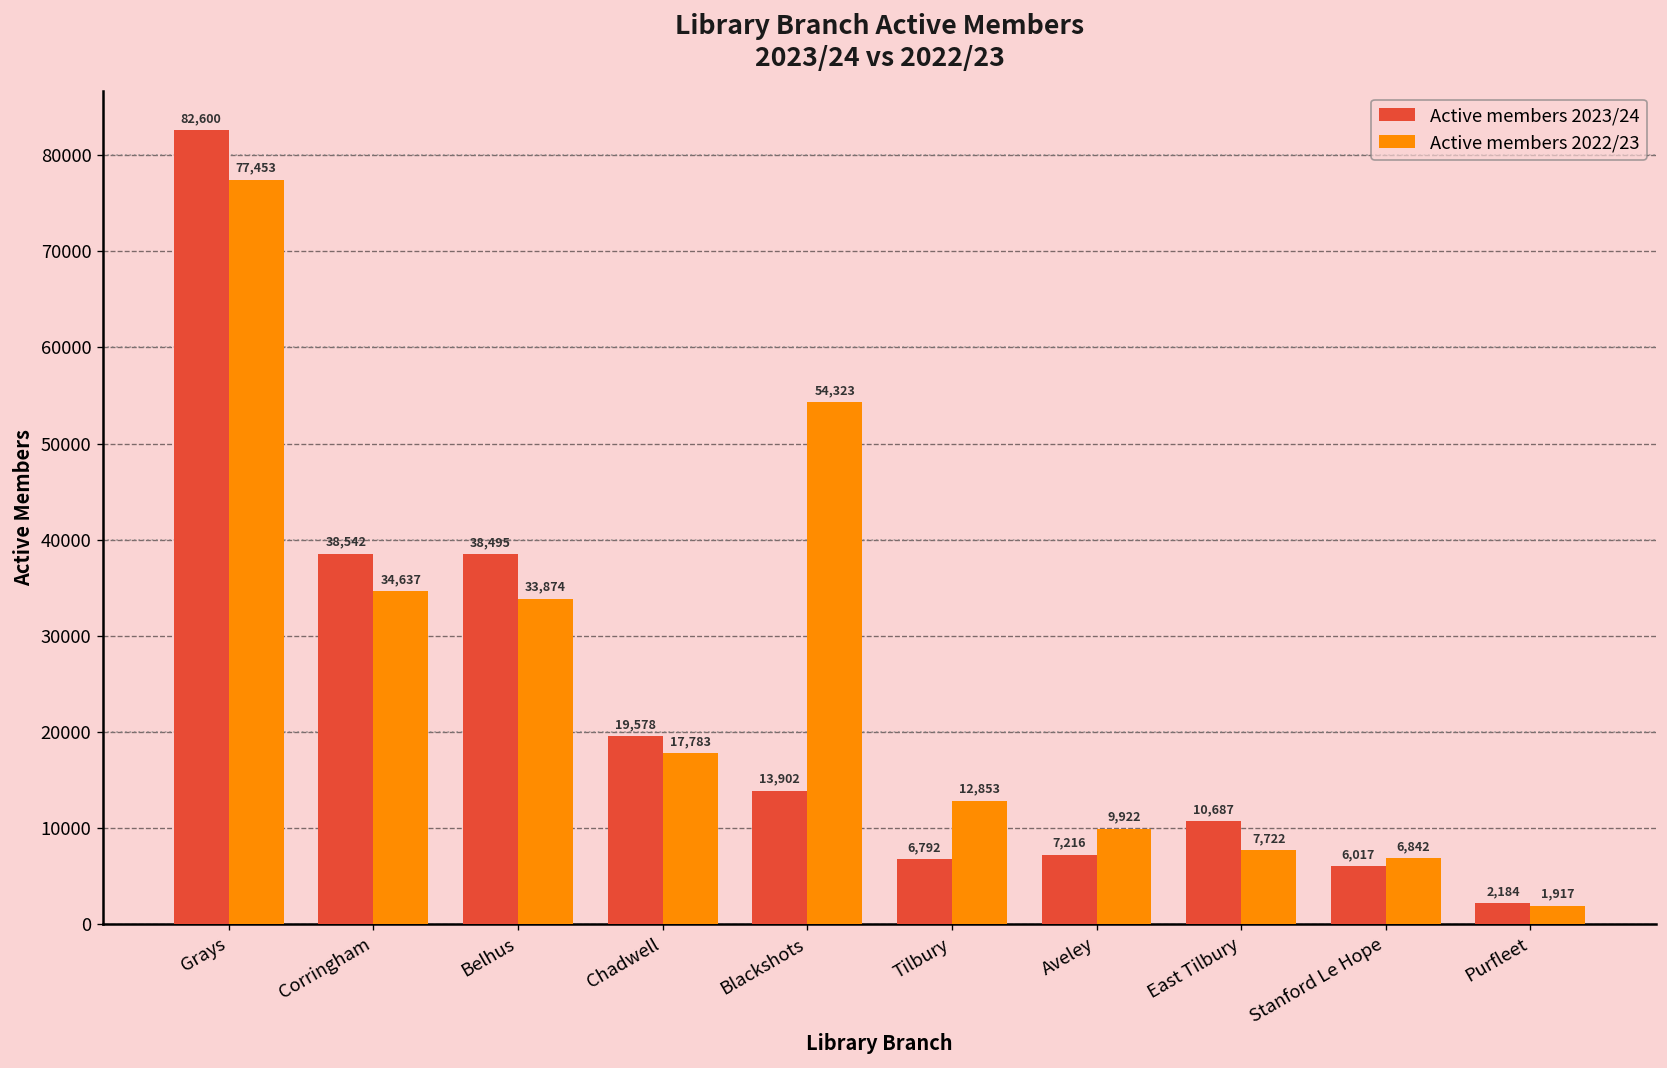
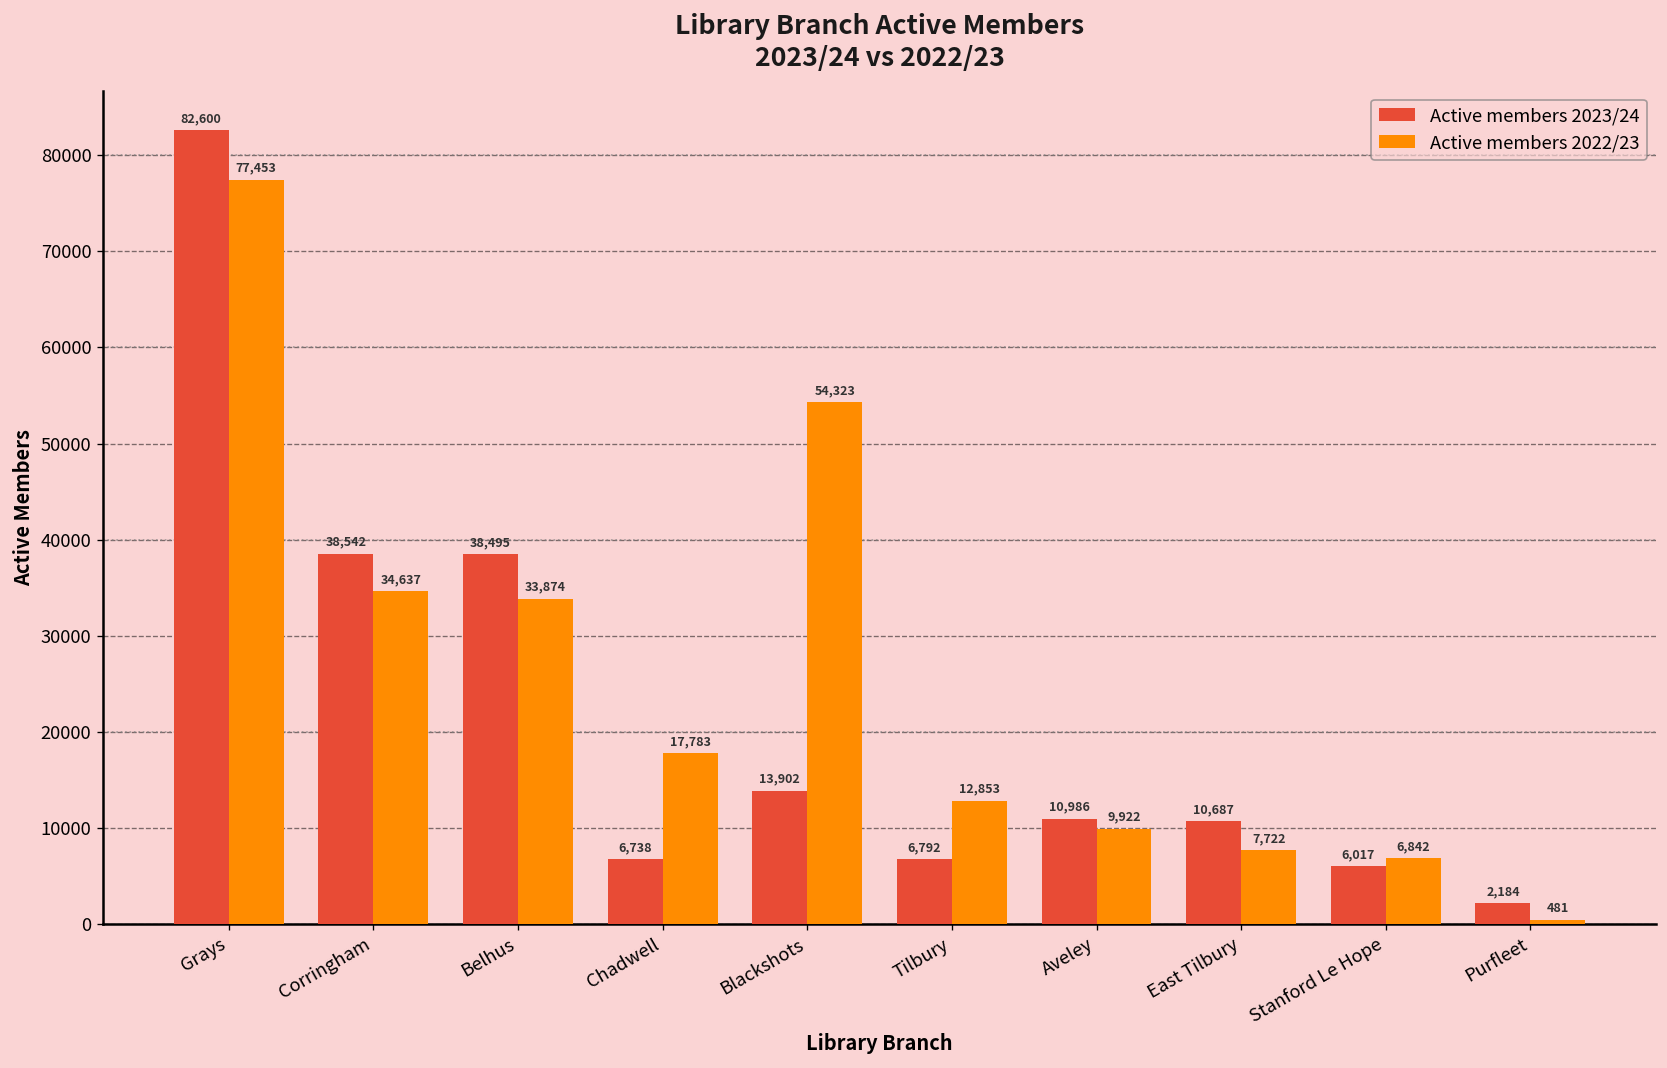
Active members 2023/24, Chadwell: 19,578 -> 6,738
Active members 2023/24, Aveley: 7,216 -> 10,986
Active members 2022/23, Purfleet: 1,917 -> 481
